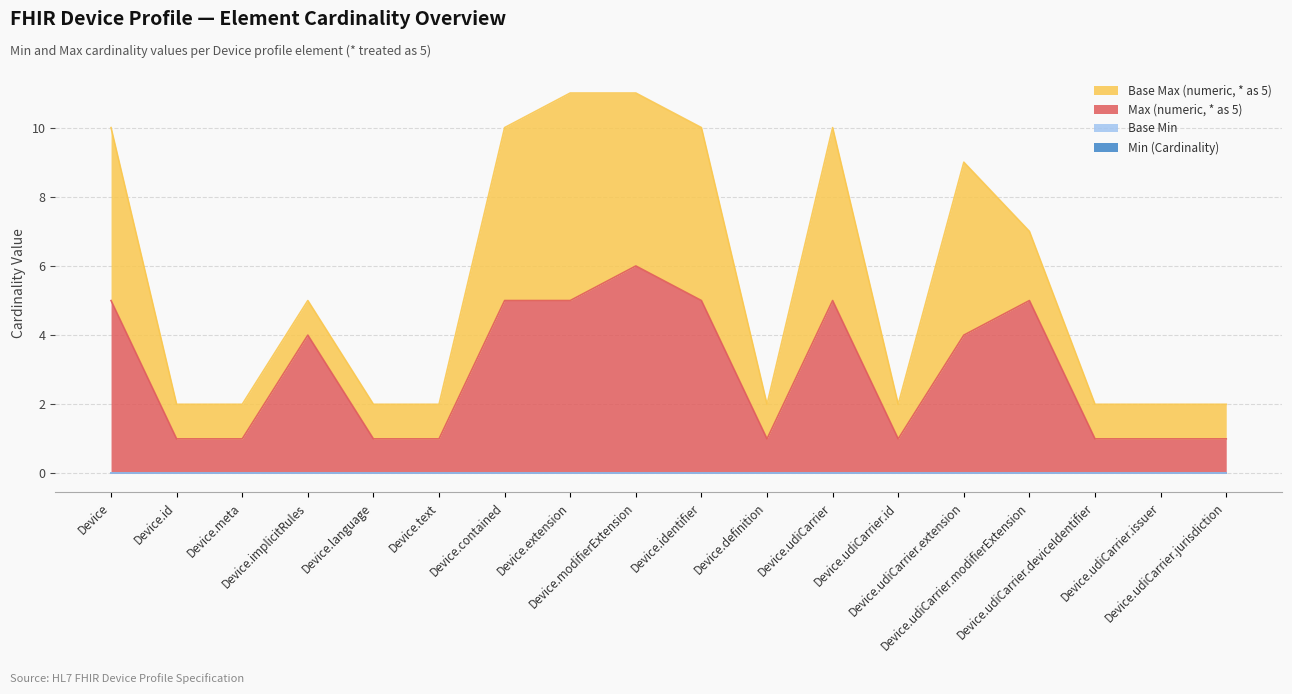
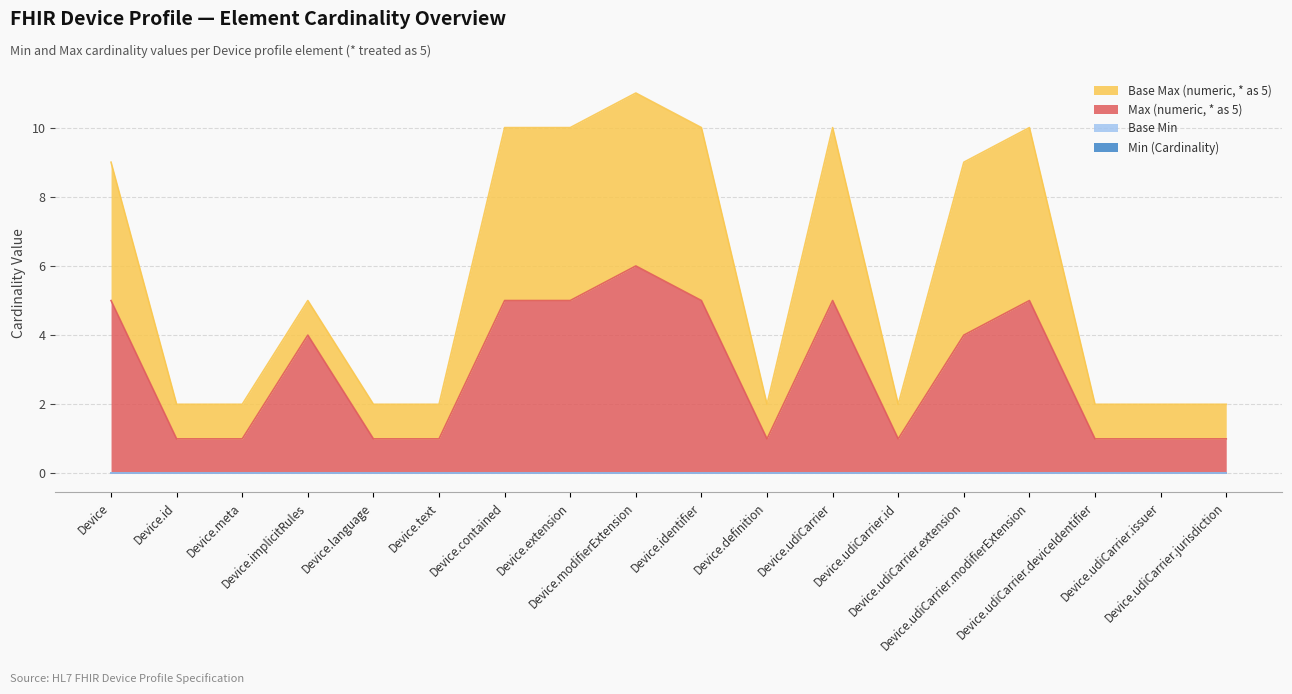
Base Max (numeric, * as 5), Device: 5 -> 4
Base Max (numeric, * as 5), Device.extension: 6 -> 5
Base Max (numeric, * as 5), Device.udiCarrier.modifierExtension: 2 -> 5
